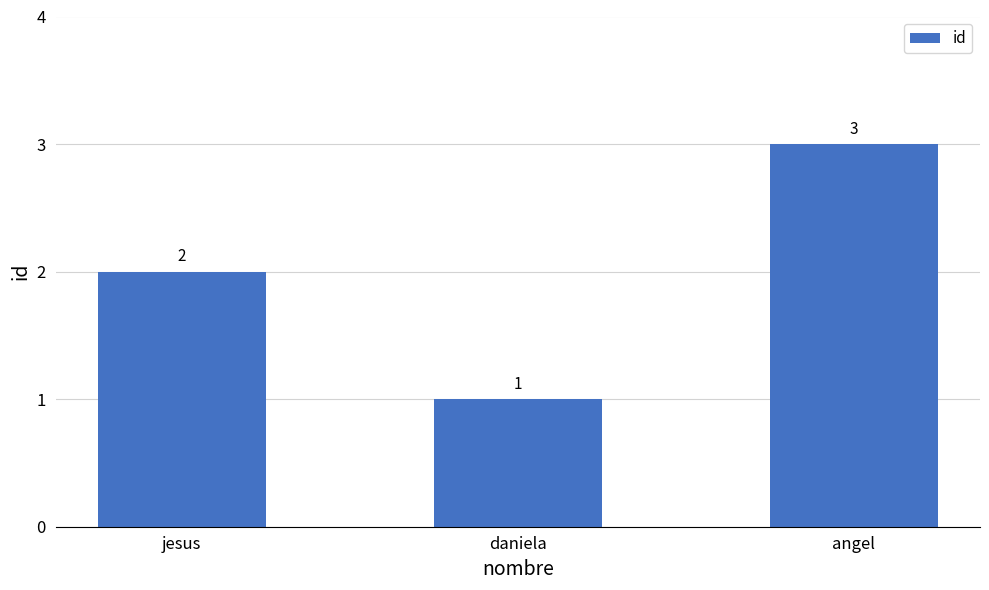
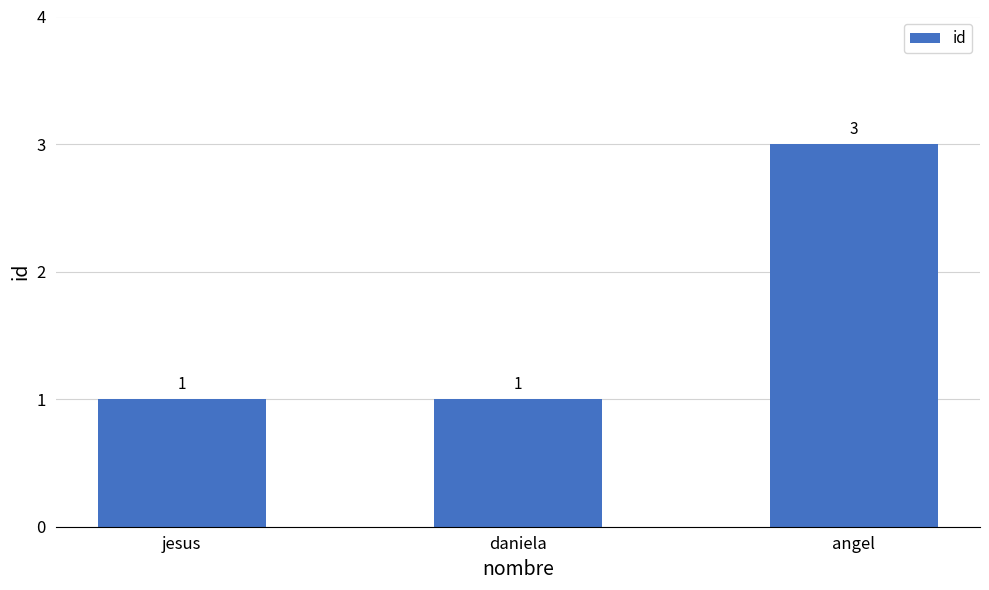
jesus: 2 -> 1
